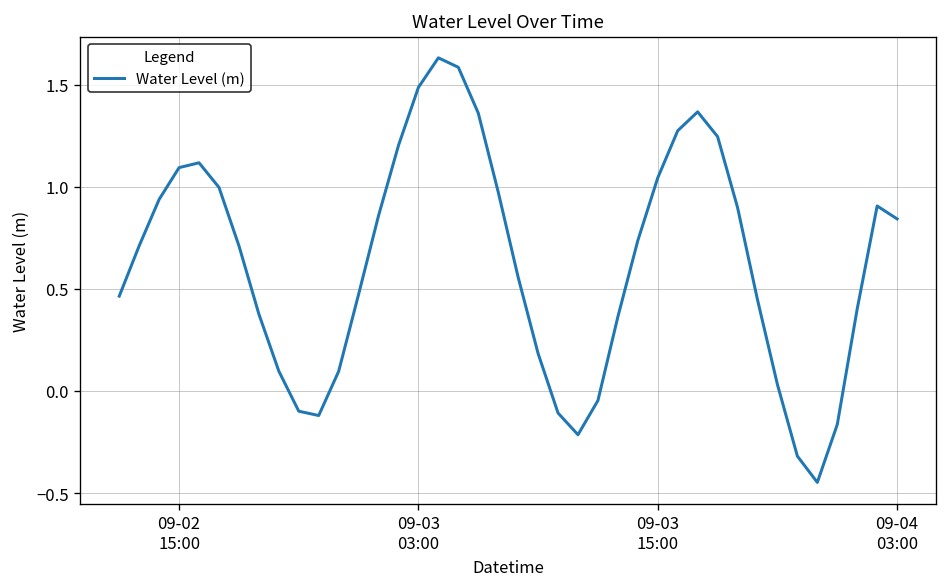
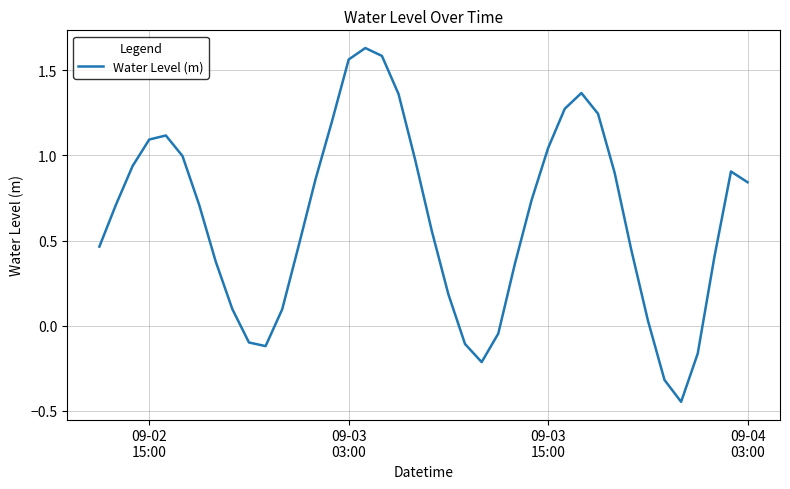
09-03 03:00: 1.49 -> 1.56
